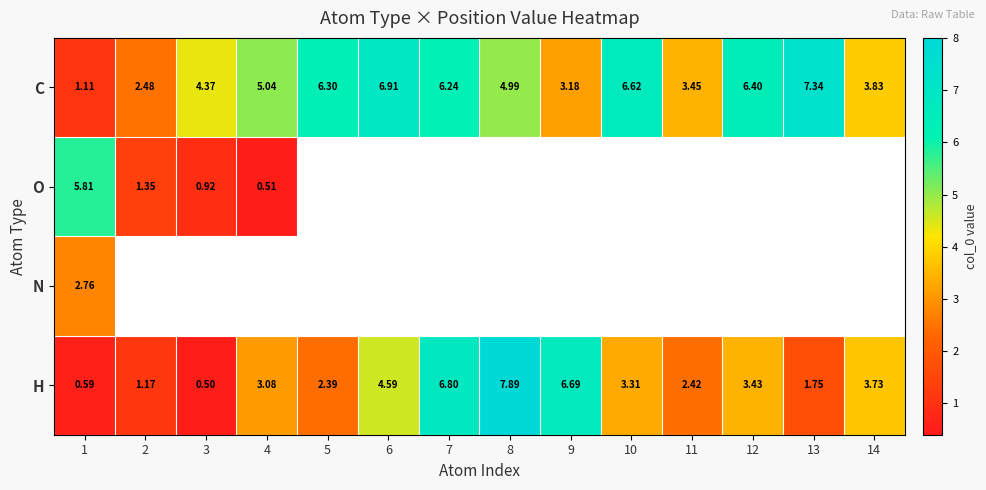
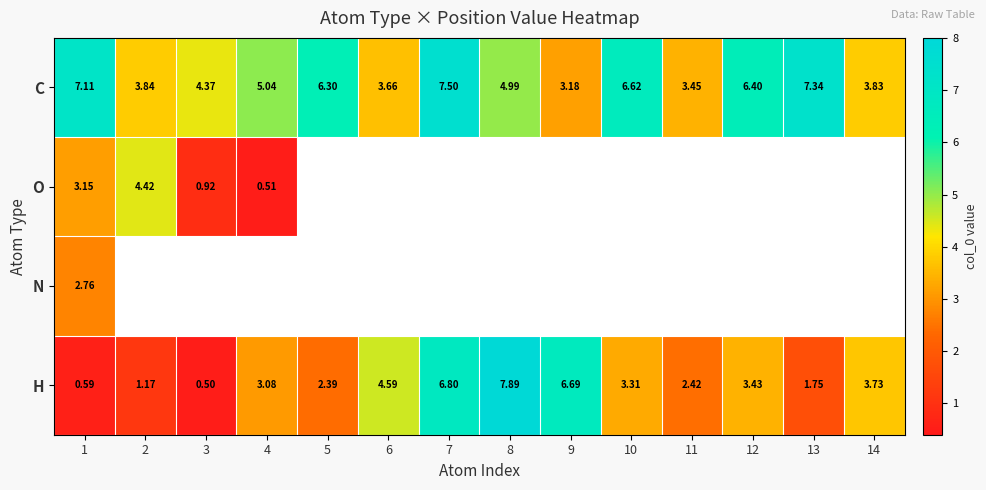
C, 1: 1.11 -> 7.11
C, 2: 2.48 -> 3.84
C, 6: 6.91 -> 3.66
C, 7: 6.24 -> 7.50
O, 1: 5.81 -> 3.15
O, 2: 1.35 -> 4.42
